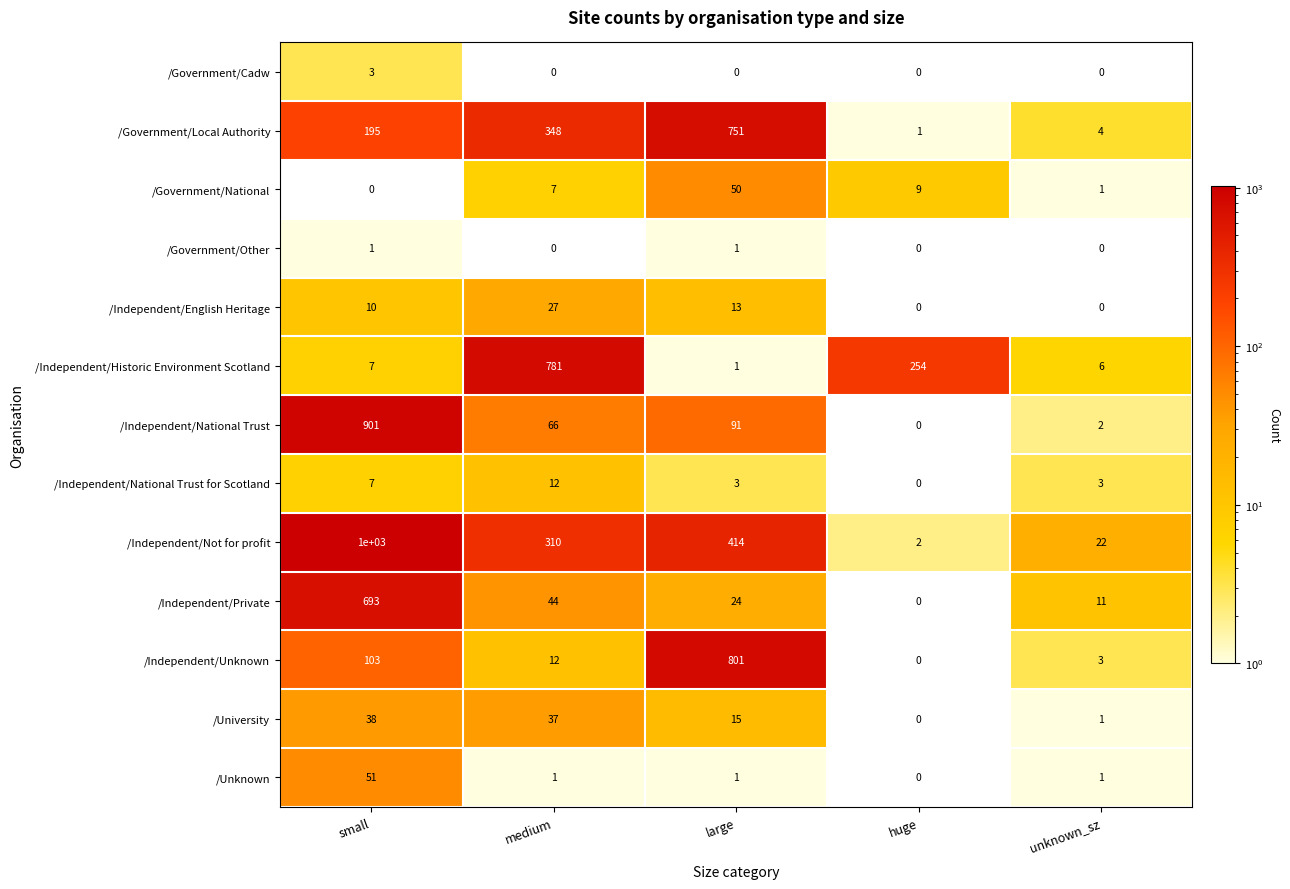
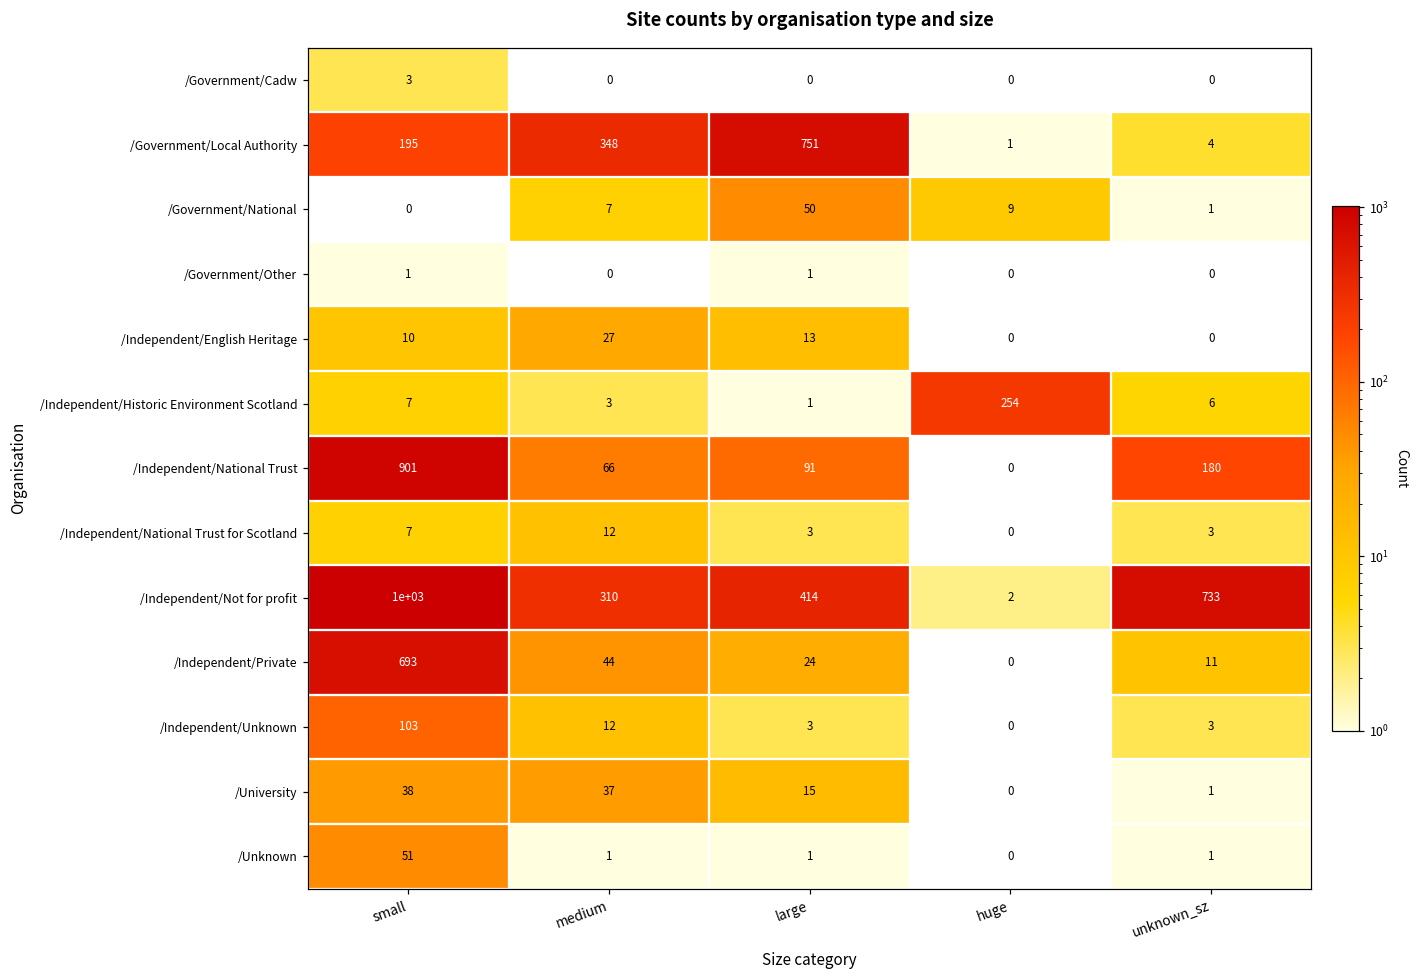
/Independent/Historic Environment Scotland, medium: 781 -> 3
/Independent/National Trust, unknown_sz: 2 -> 180
/Independent/Not for profit, unknown_sz: 22 -> 733
/Independent/Unknown, large: 801 -> 3
